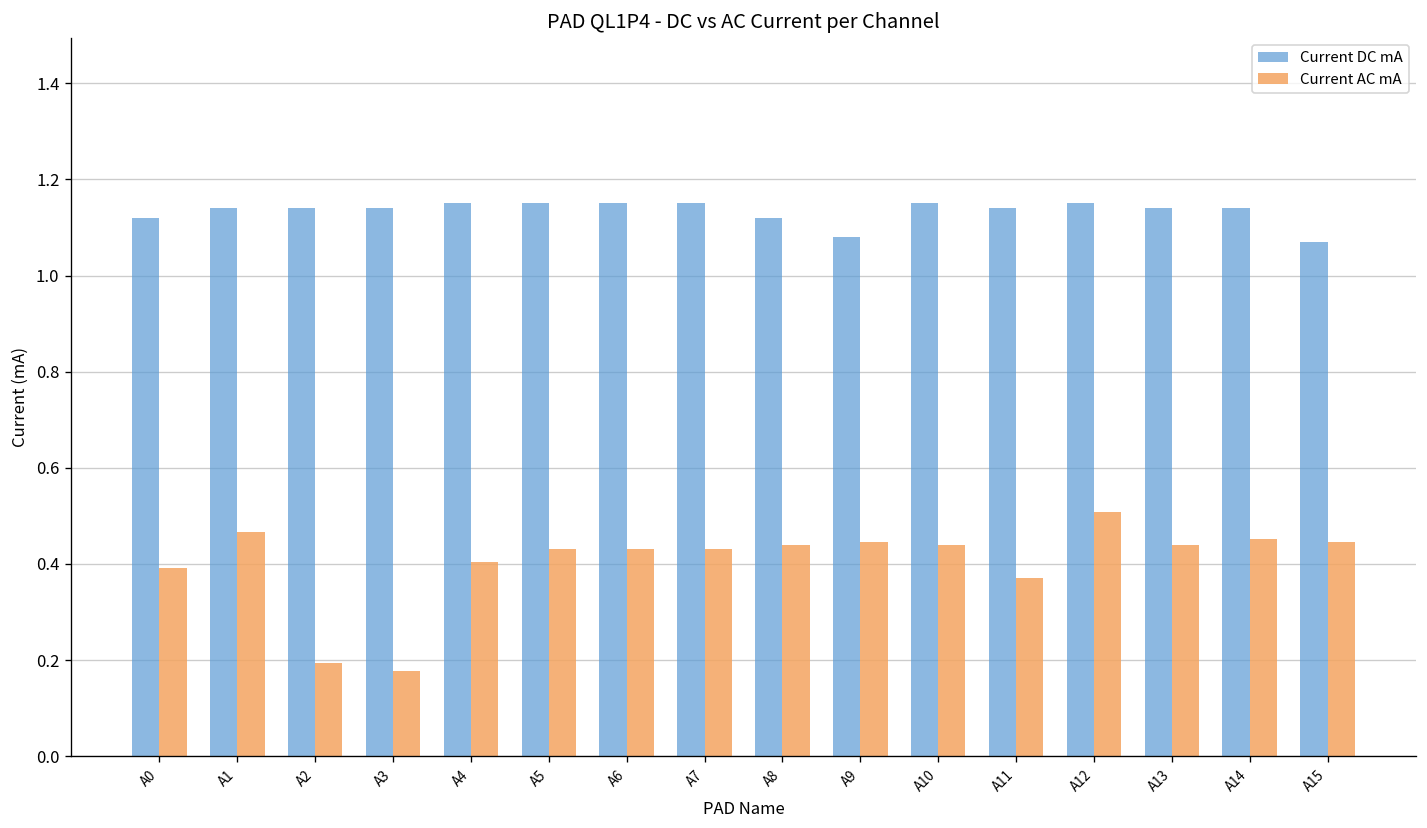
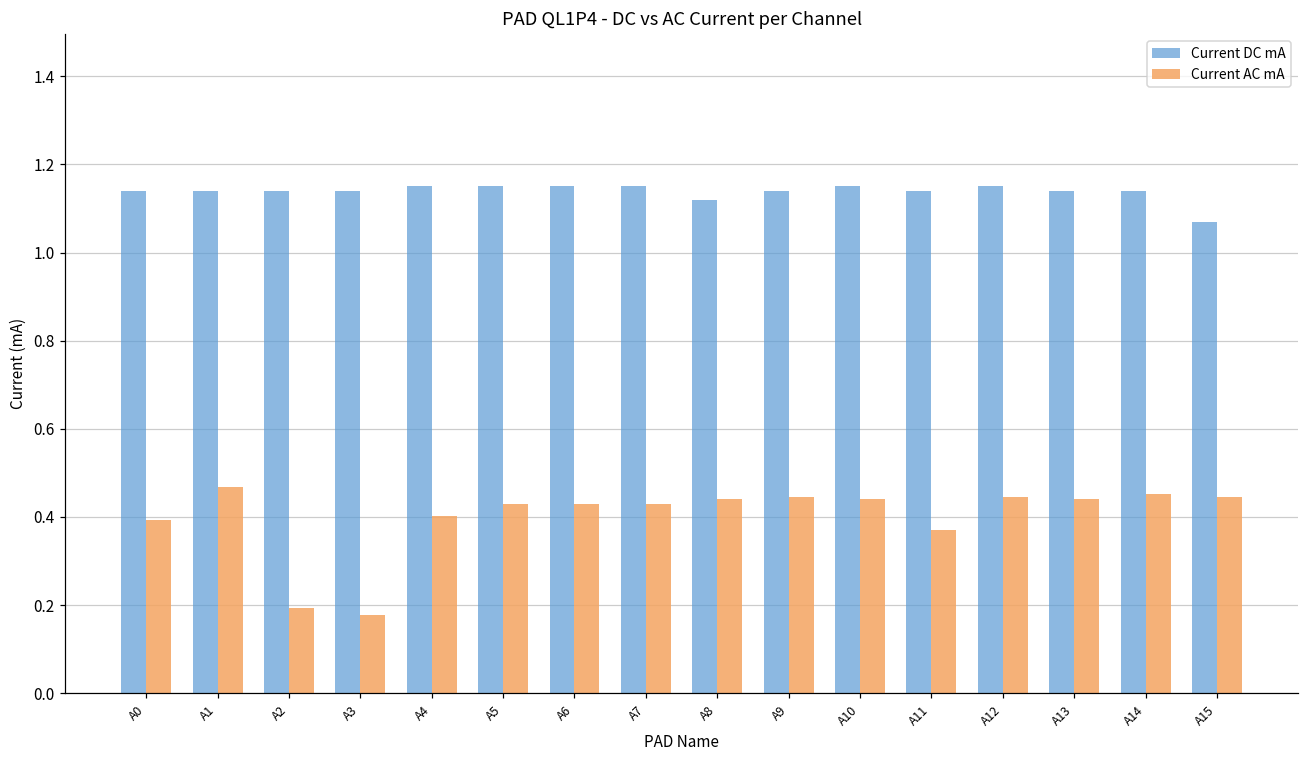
Current DC mA, A0: 1.12 -> 1.14
Current DC mA, A9: 1.08 -> 1.14
Current AC mA, A12: 0.51 -> 0.45
